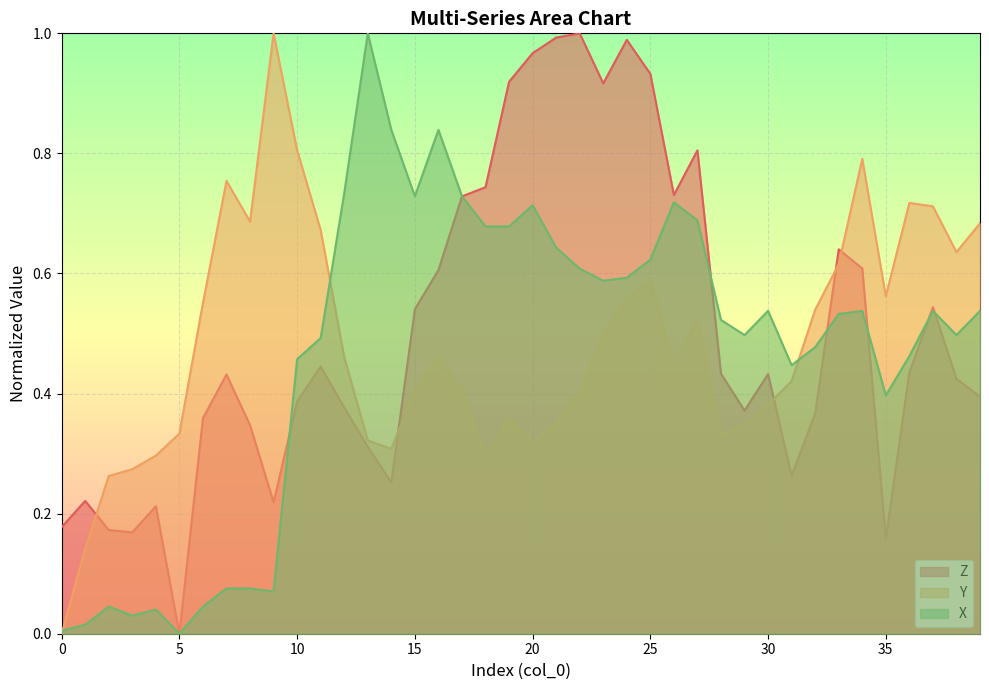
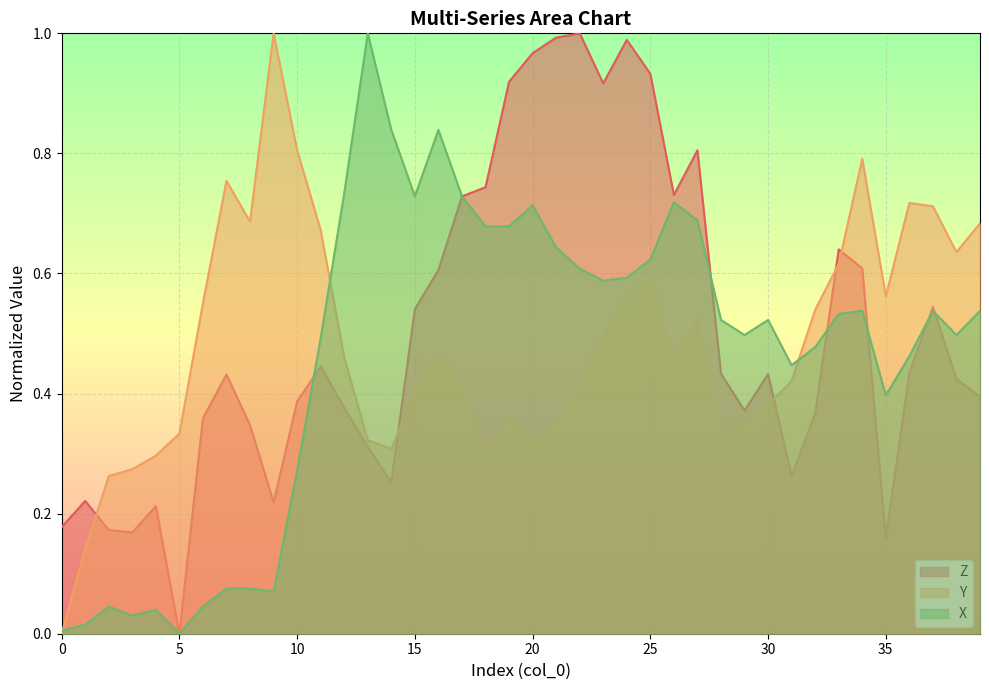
X, 10: 0.46 -> 0.27
X, 30: 0.54 -> 0.52
